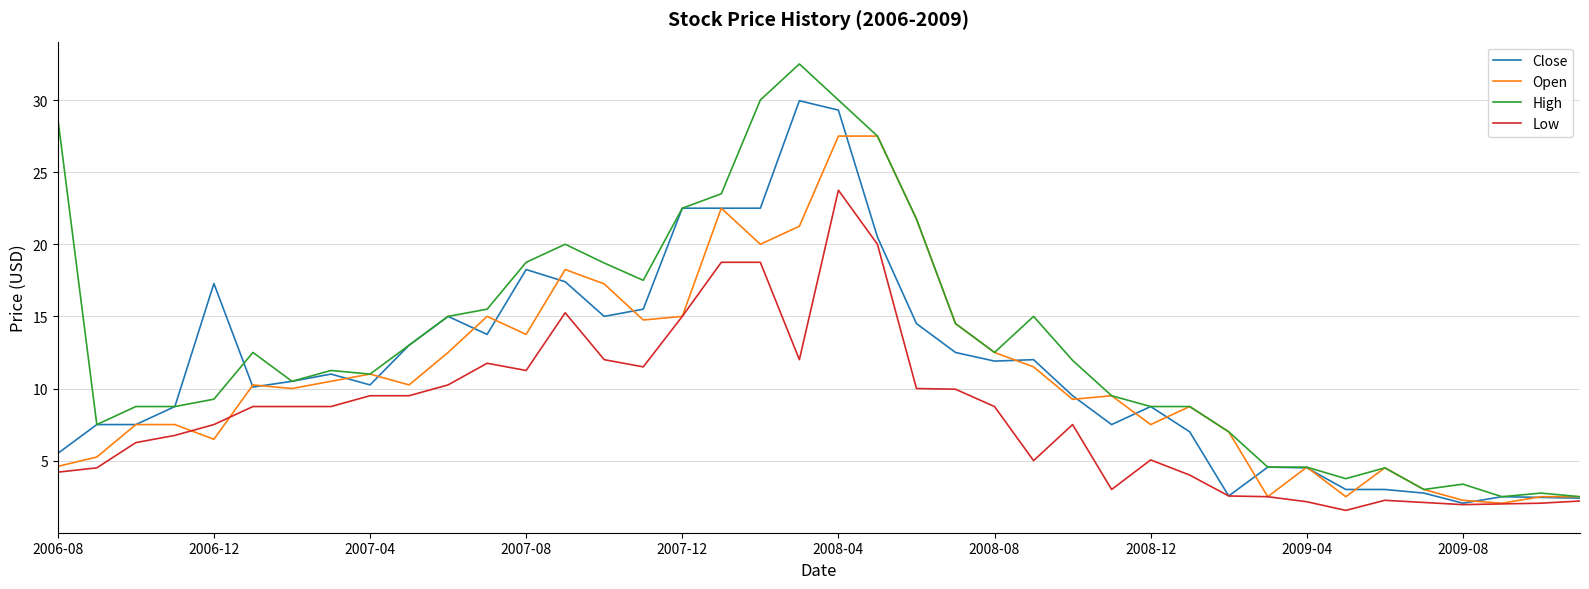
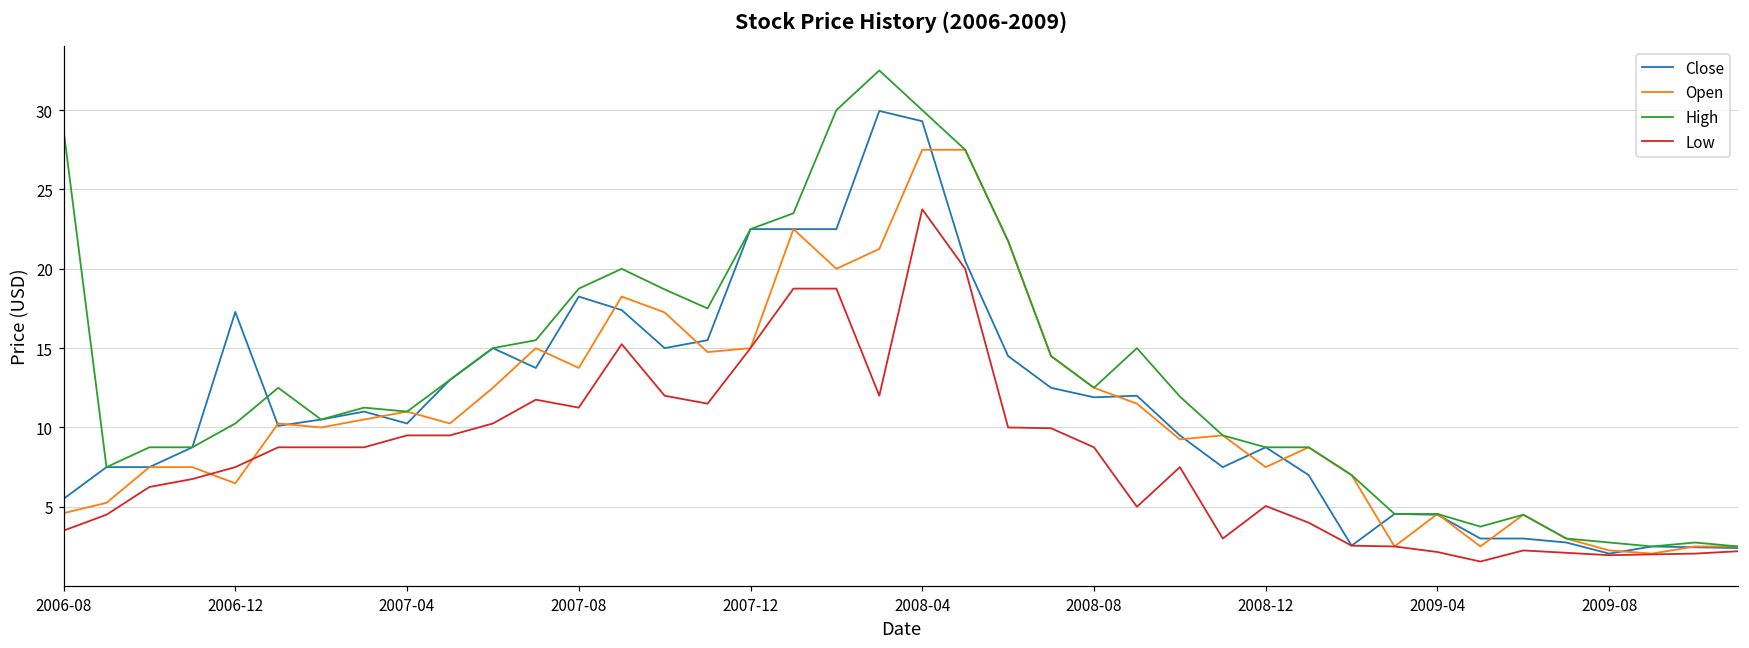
Low, 2006-08: 4.2 -> 3.5
High, 2006-12: 9.3 -> 10.3
High, 2009-08: 3.4 -> 2.8
